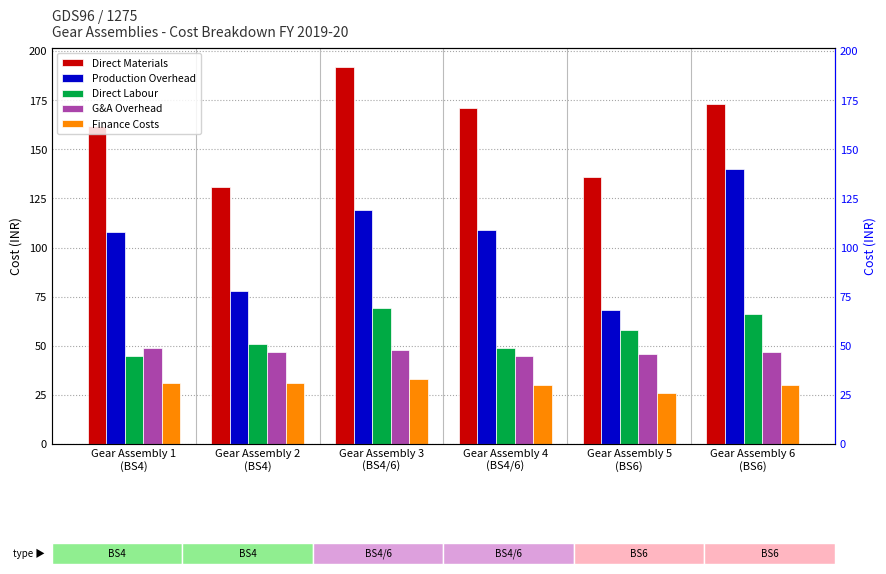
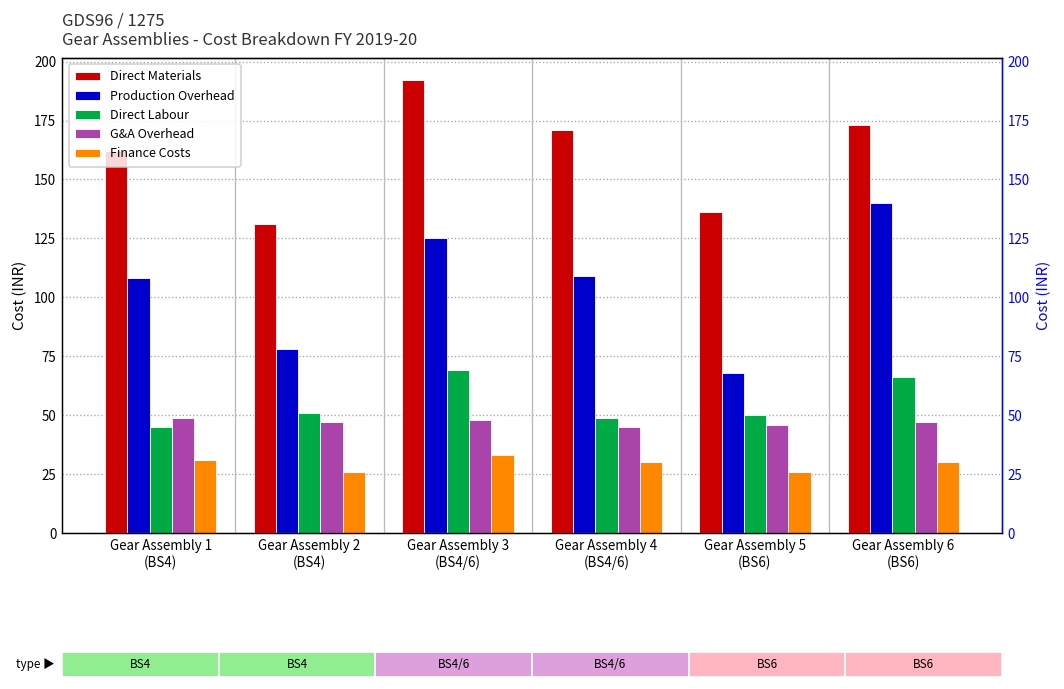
Finance Costs, Gear Assembly 2 (BS4): 31 -> 26
Production Overhead, Gear Assembly 3 (BS4/6): 119 -> 125
Direct Labour, Gear Assembly 5 (BS6): 58 -> 50
